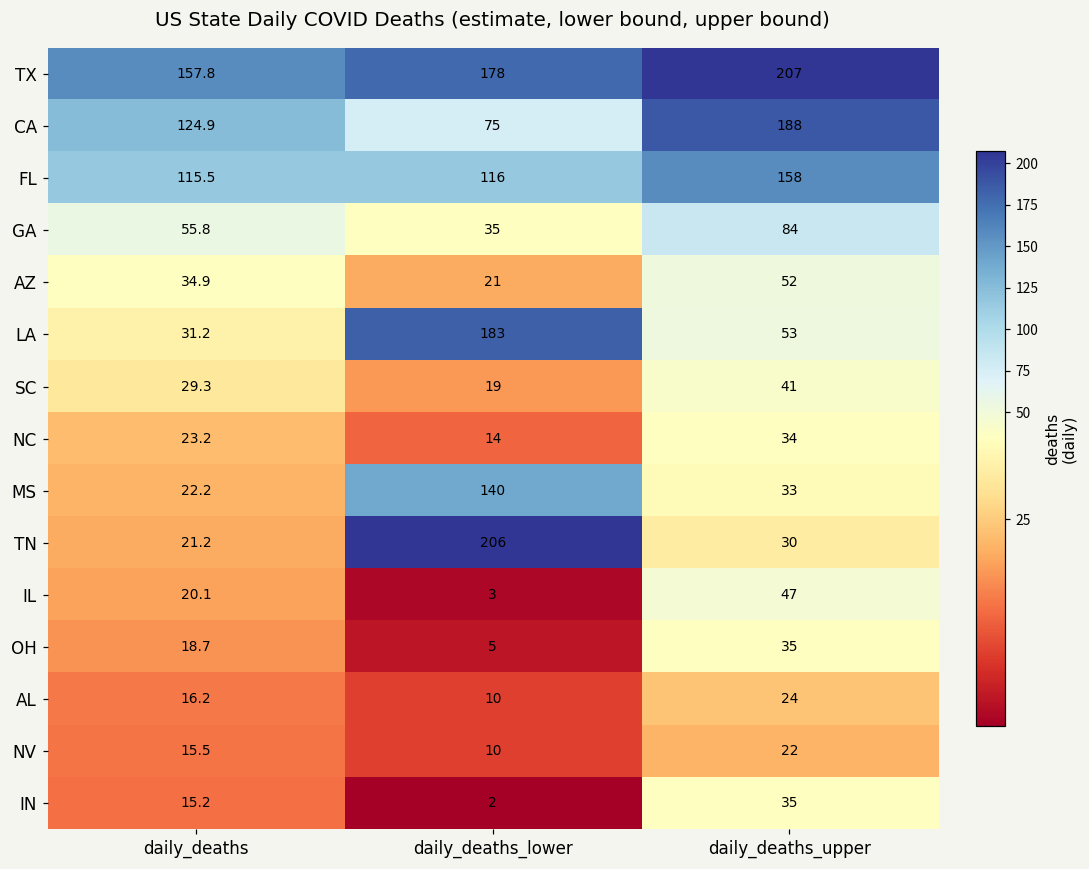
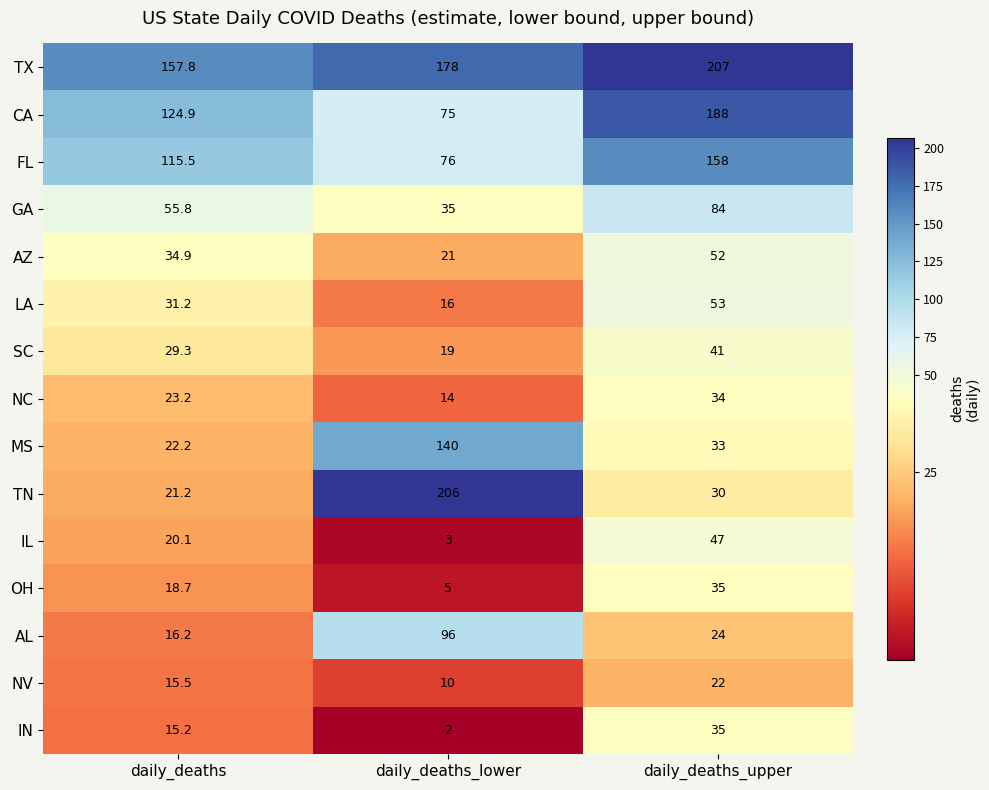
FL, daily_deaths_lower: 116 -> 76
LA, daily_deaths_lower: 183 -> 16
AL, daily_deaths_lower: 10 -> 96
